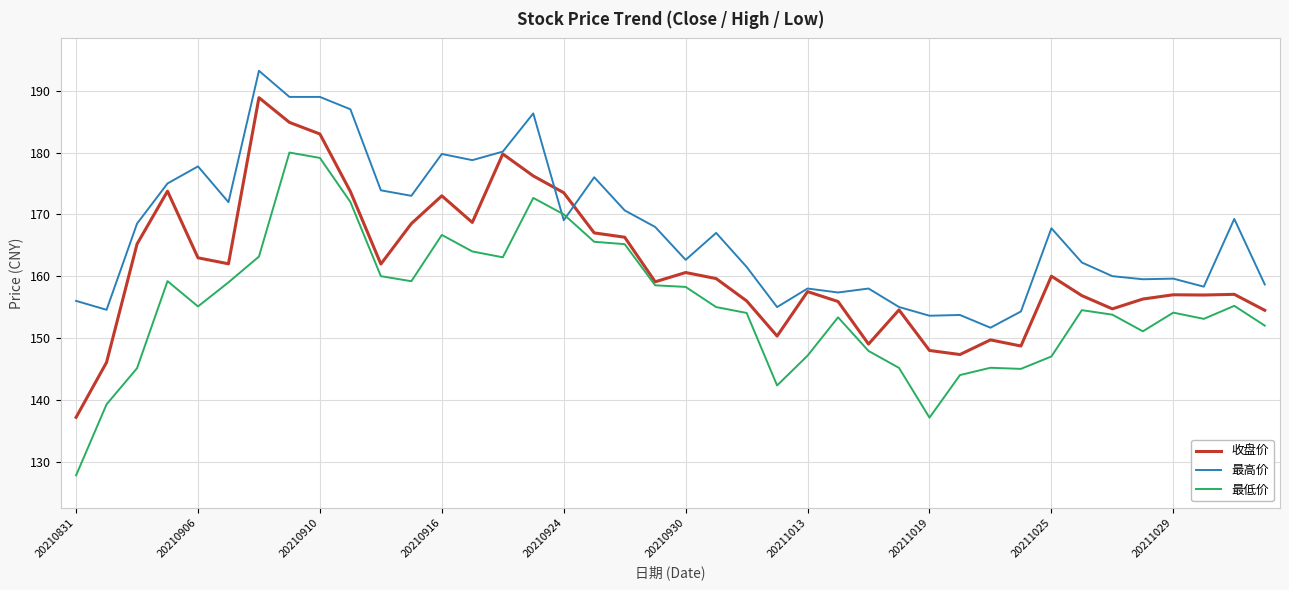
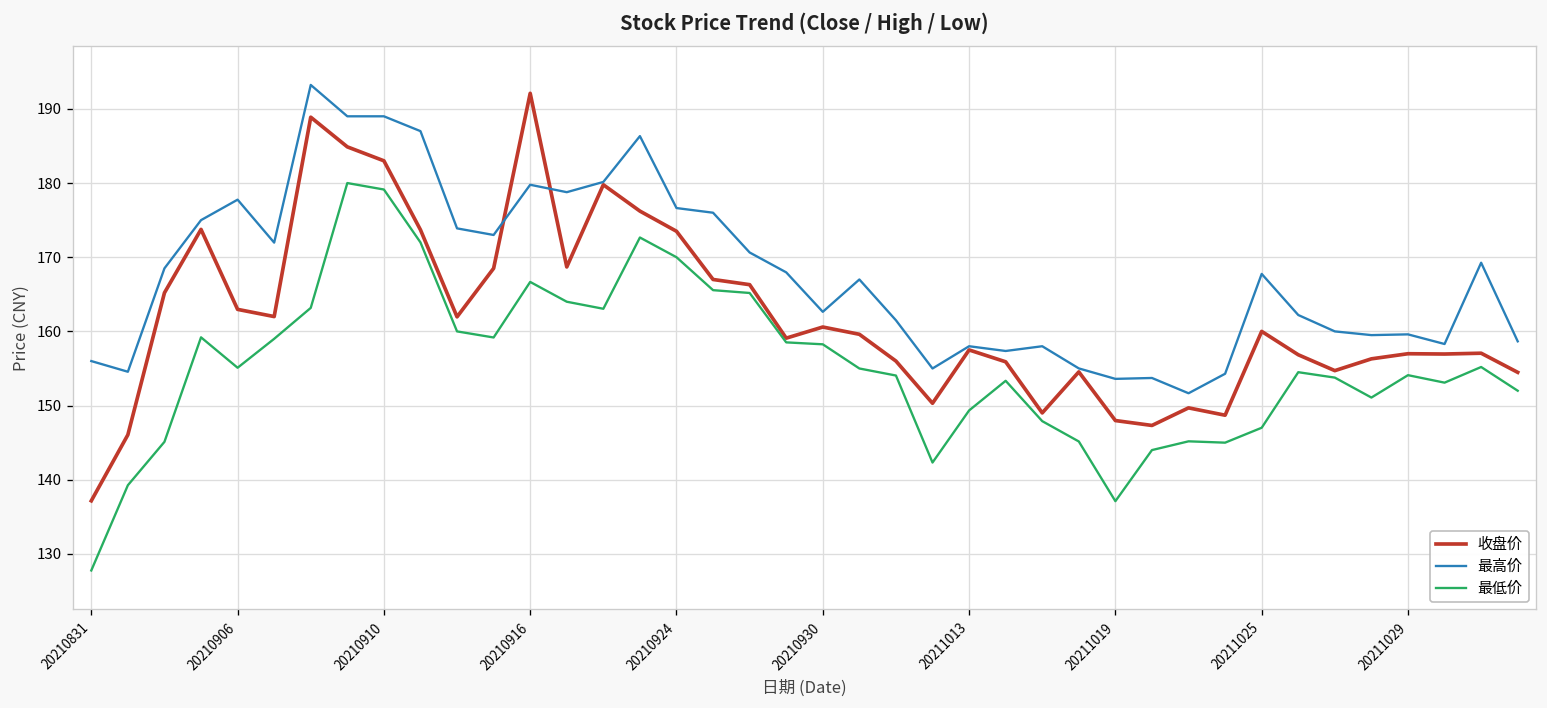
收盘价, 20210916: 173 -> 192
最高价, 20210924: 169 -> 177
最低价, 20211013: 147 -> 149
